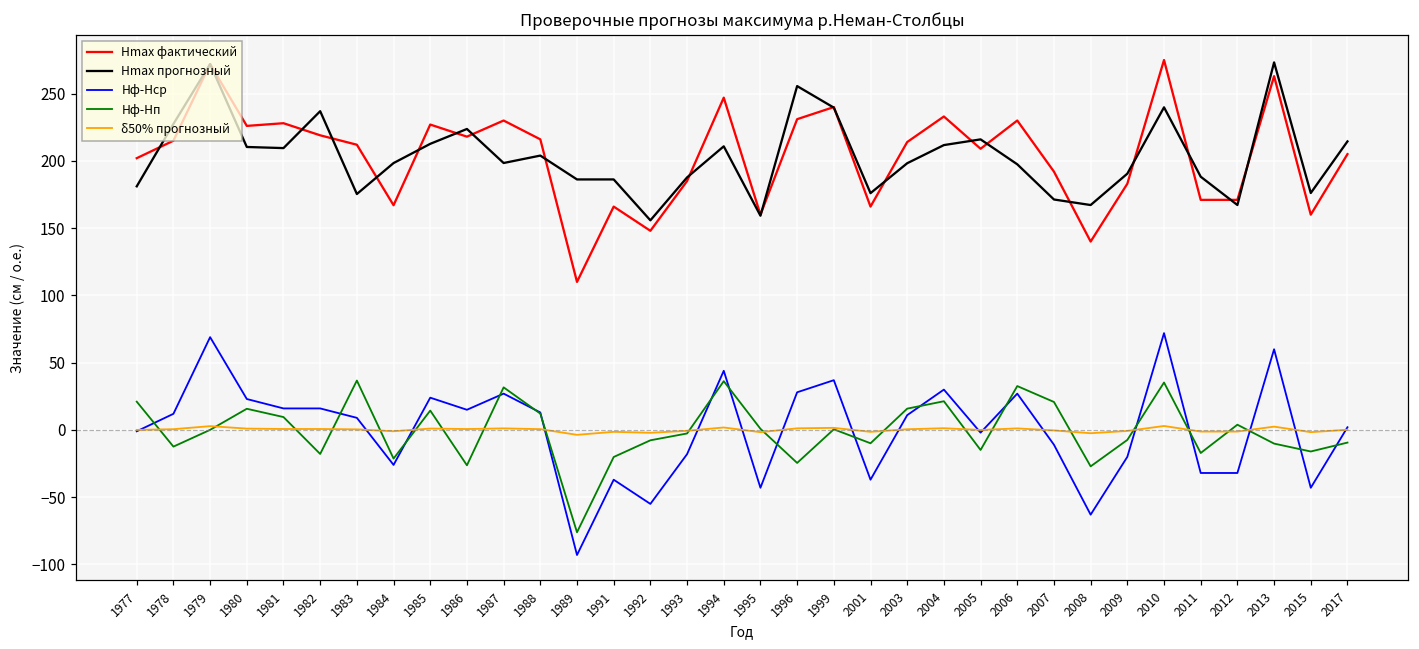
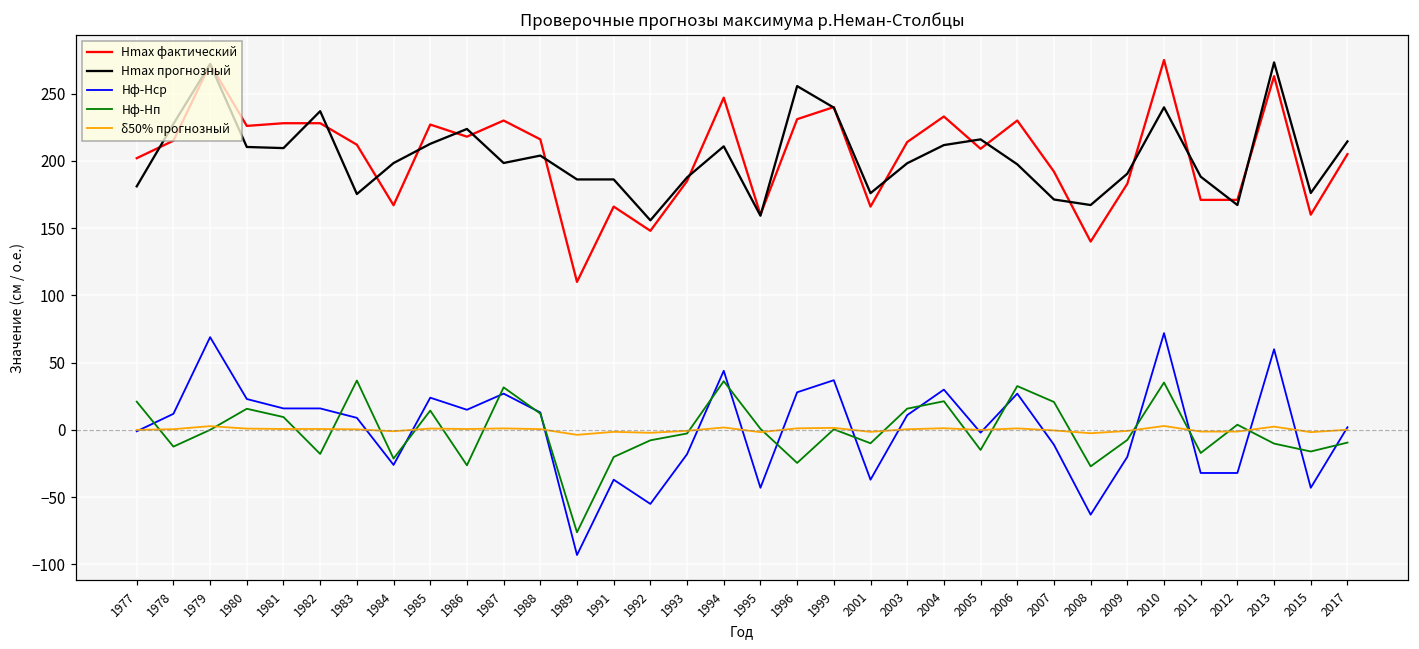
Hmax фактический, 1982: 219 -> 228
